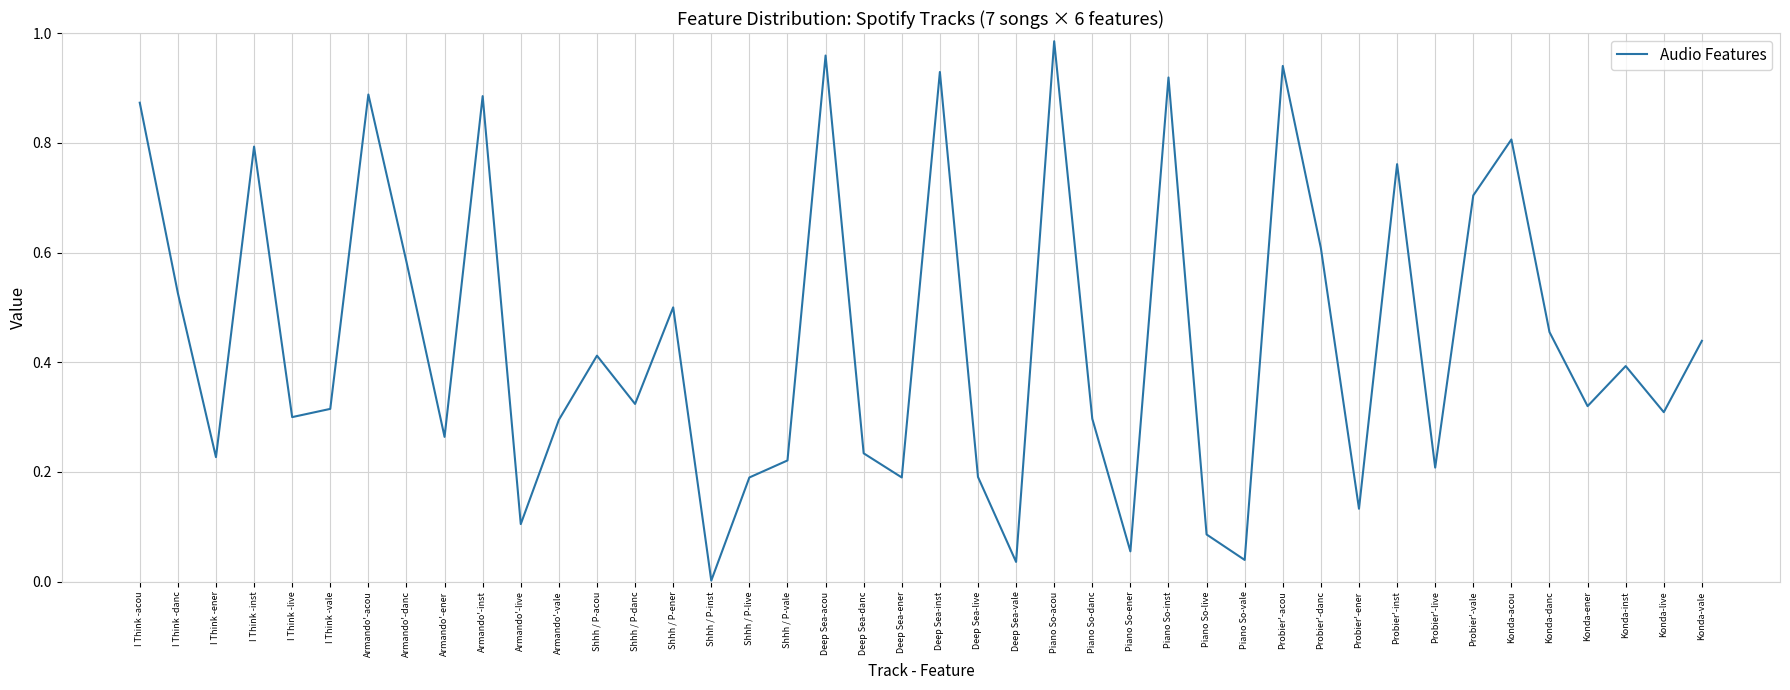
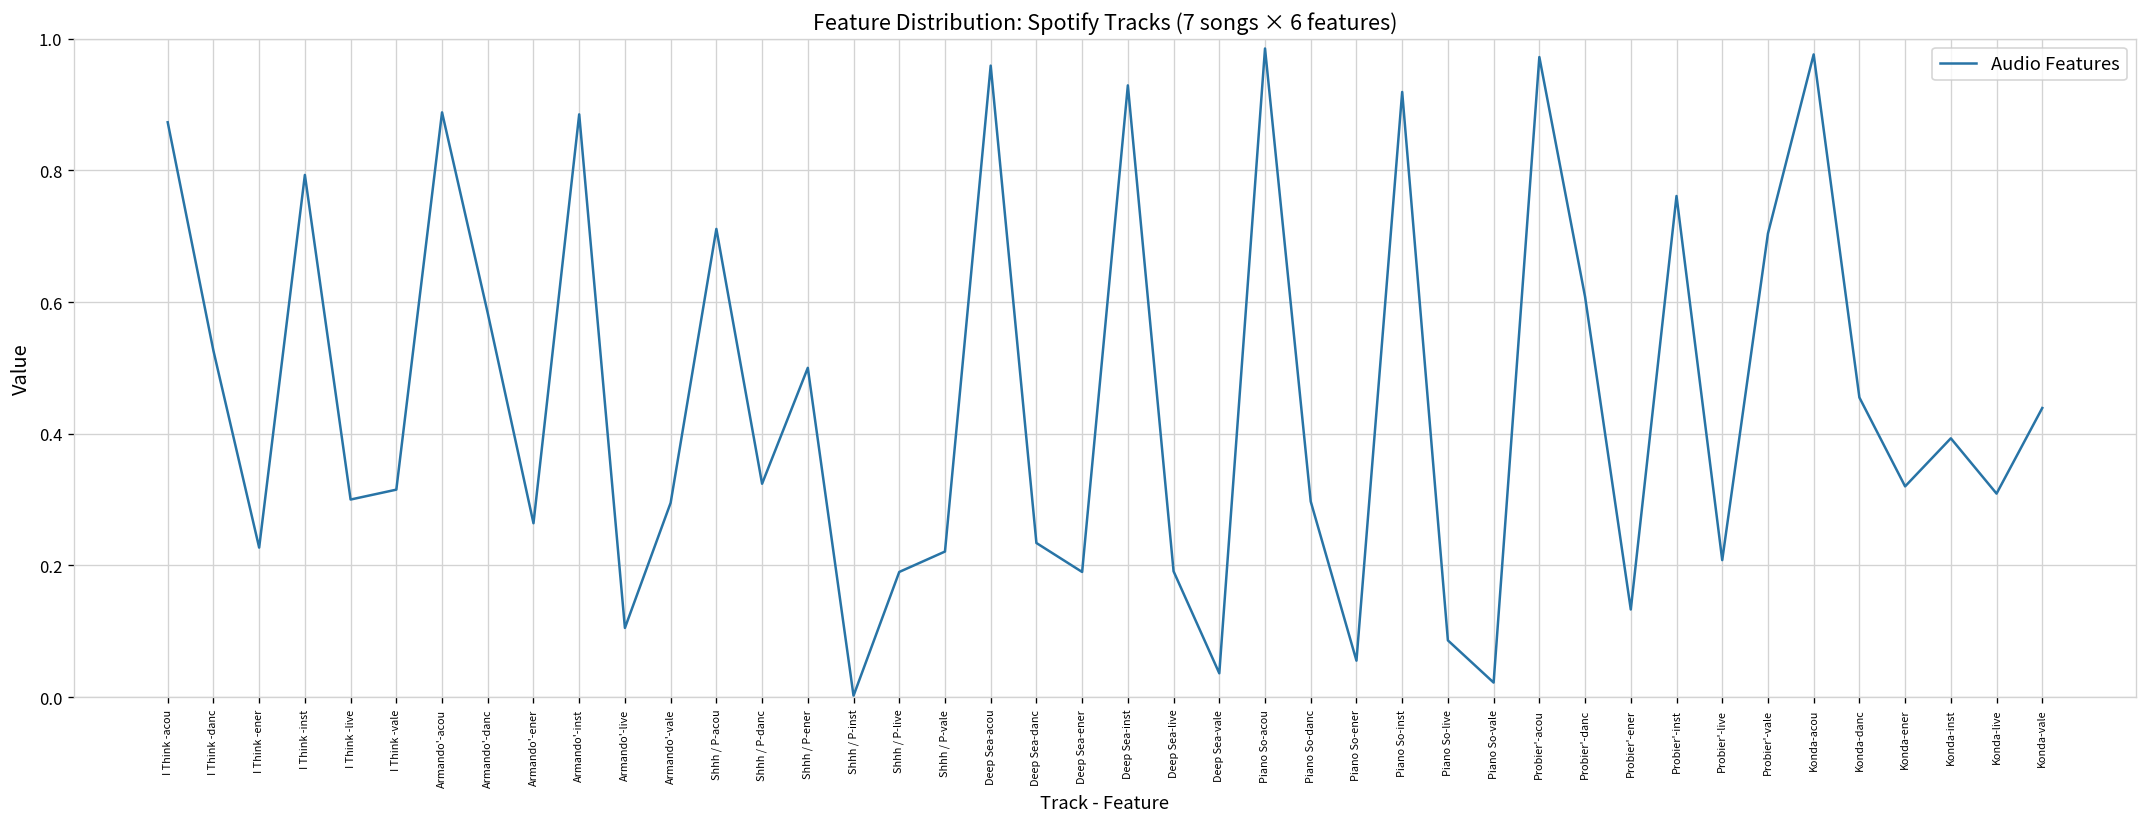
Shhh / P-acou: 0.41 -> 0.71
Piano So-vale: 0.04 -> 0.02
Probier'-acou: 0.94 -> 0.97
Konda-acou: 0.81 -> 0.98
